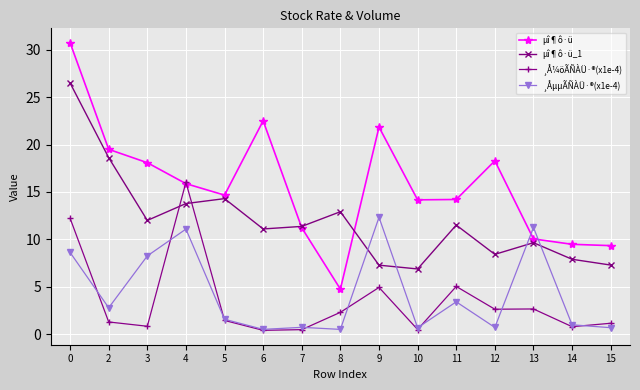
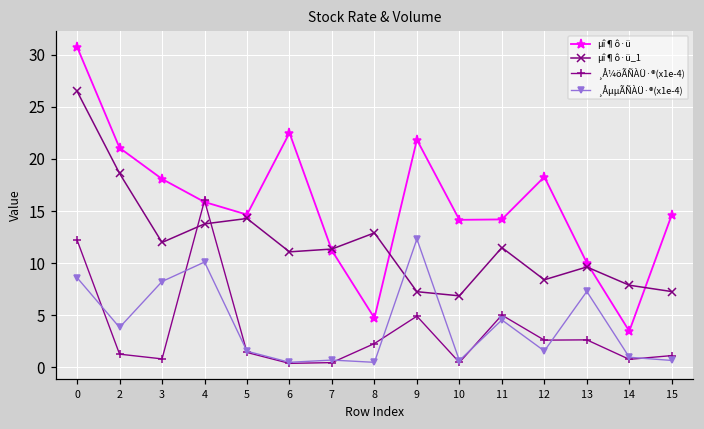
µî¶ô·ü, 2: 19 -> 21
¸ÅµµÃÑÀÜ·®(x1e-4), 2: 3 -> 4
¸ÅµµÃÑÀÜ·®(x1e-4), 4: 11 -> 10
¸ÅµµÃÑÀÜ·®(x1e-4), 11: 3 -> 5
¸ÅµµÃÑÀÜ·®(x1e-4), 12: 1 -> 2
¸ÅµµÃÑÀÜ·®(x1e-4), 13: 11 -> 7
µî¶ô·ü, 14: 9 -> 3
µî¶ô·ü, 15: 9 -> 15
